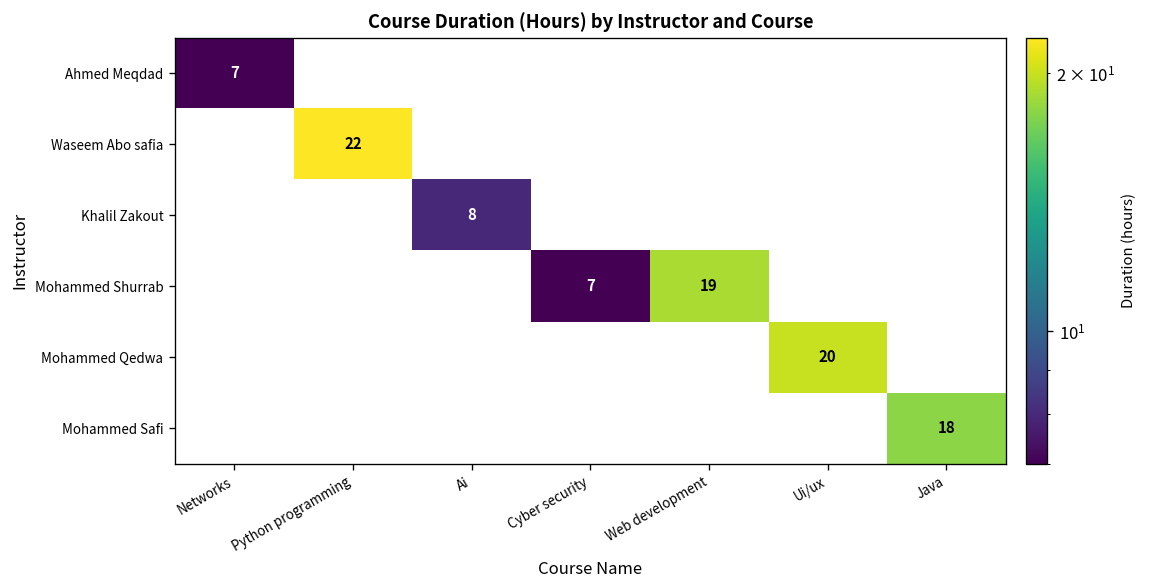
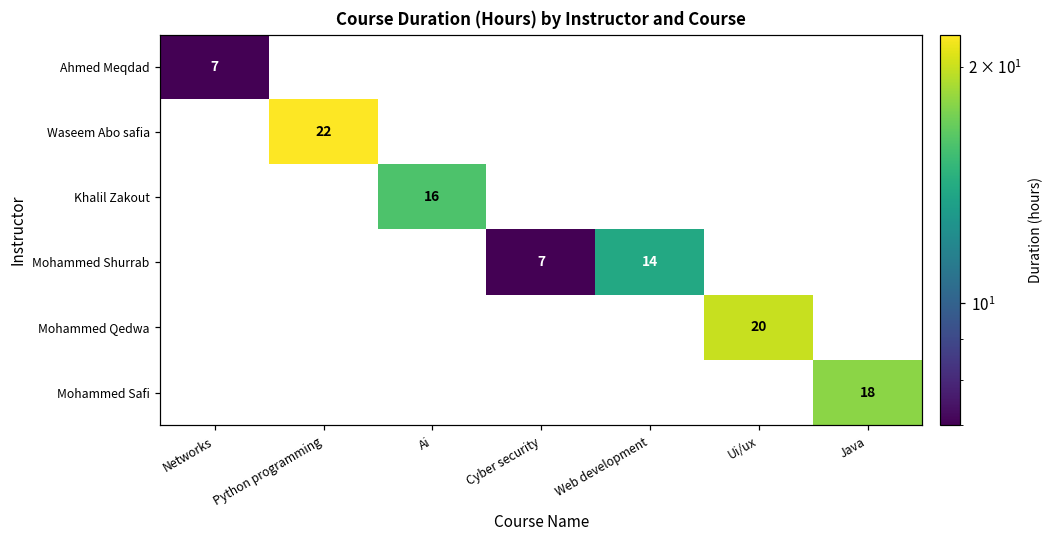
Khalil Zakout, Ai: 8 -> 16
Mohammed Shurrab, Web development: 19 -> 14
